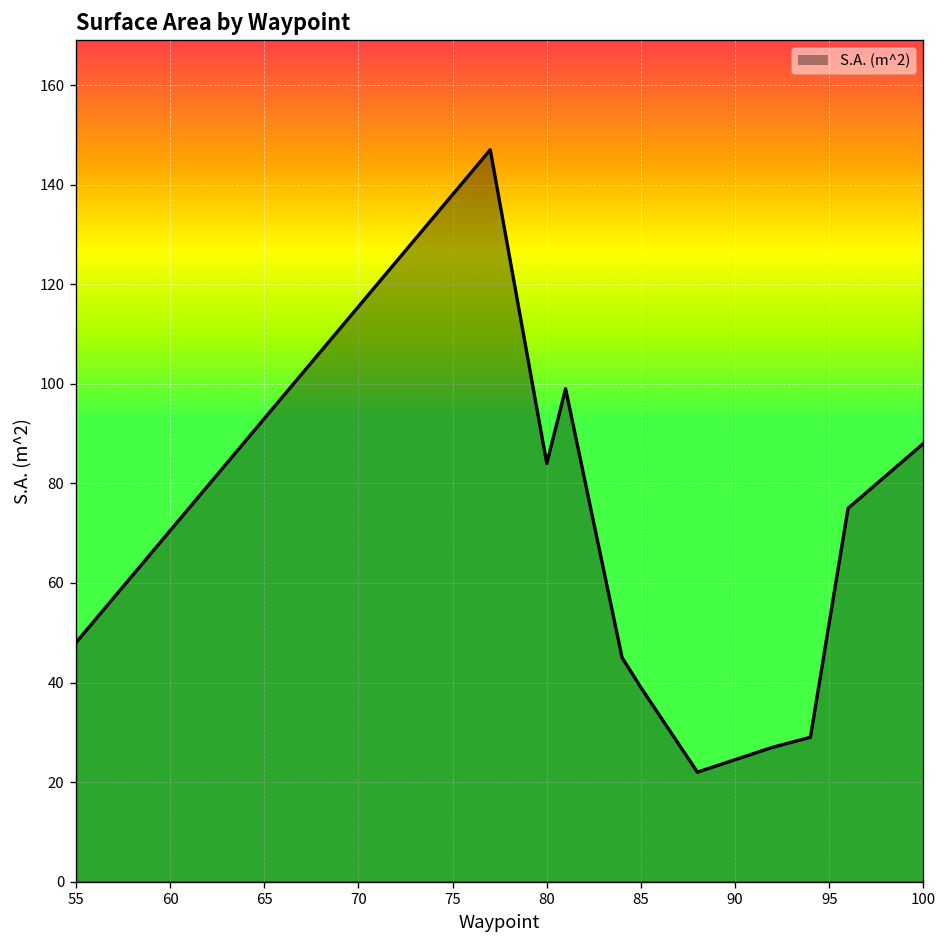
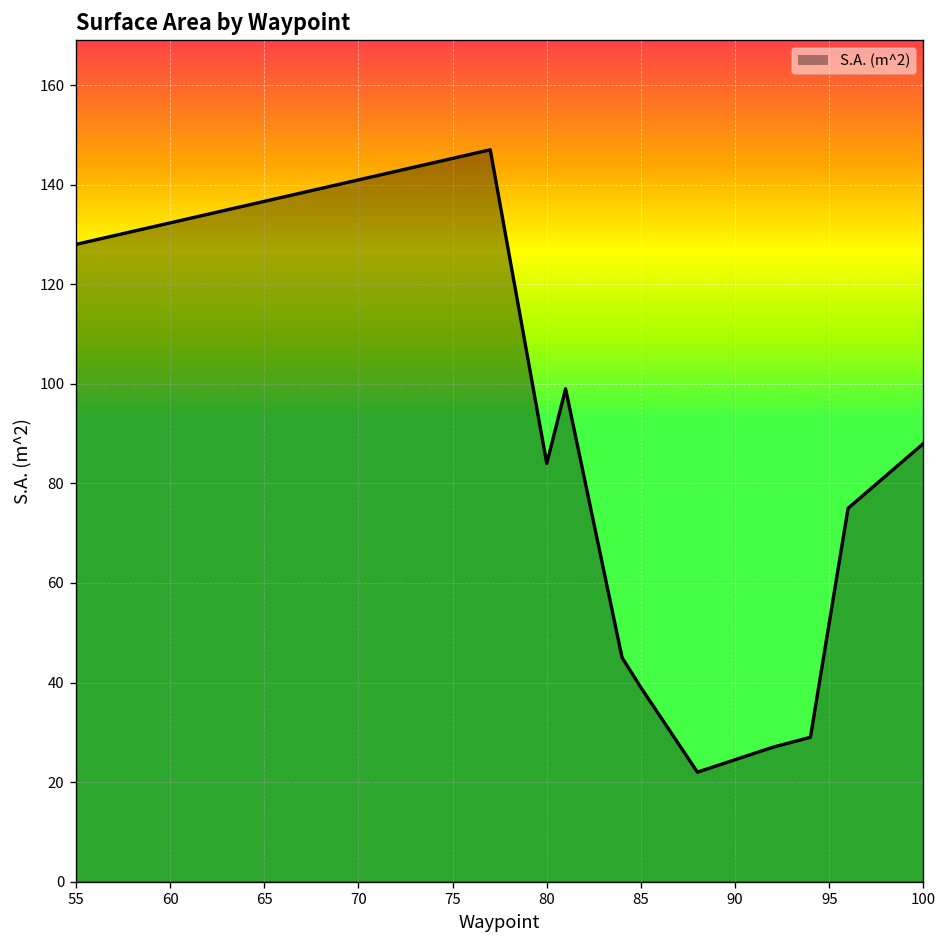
55: 48 -> 128
